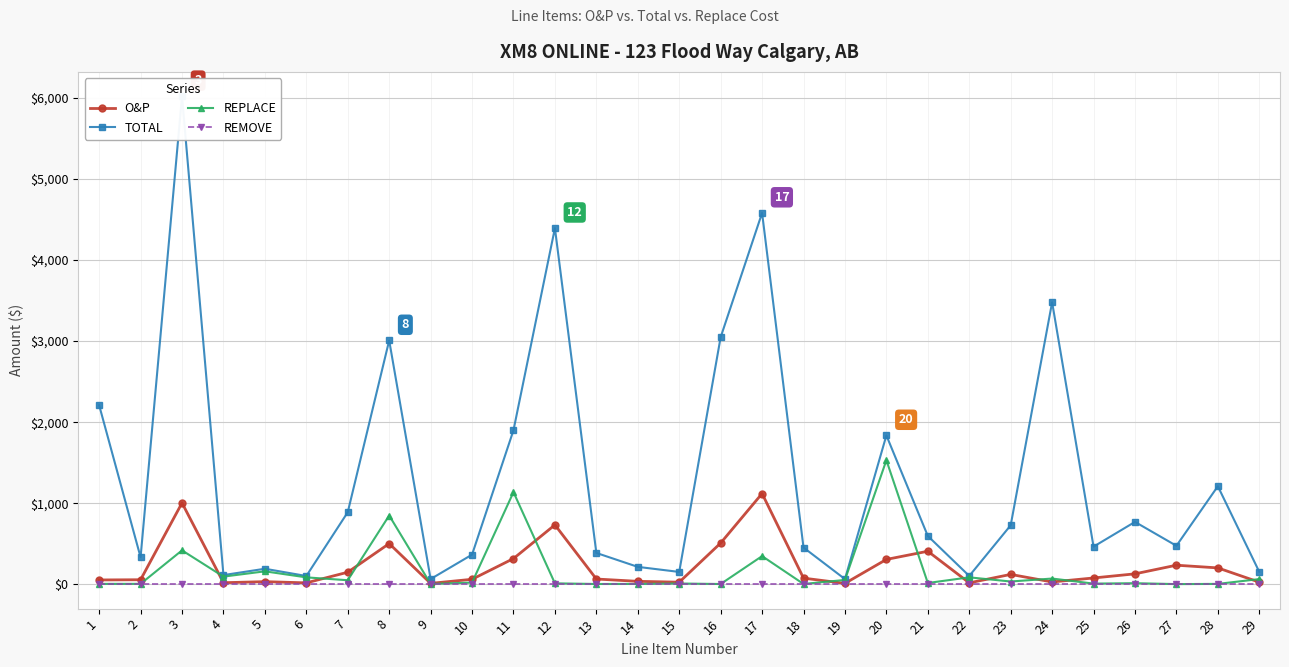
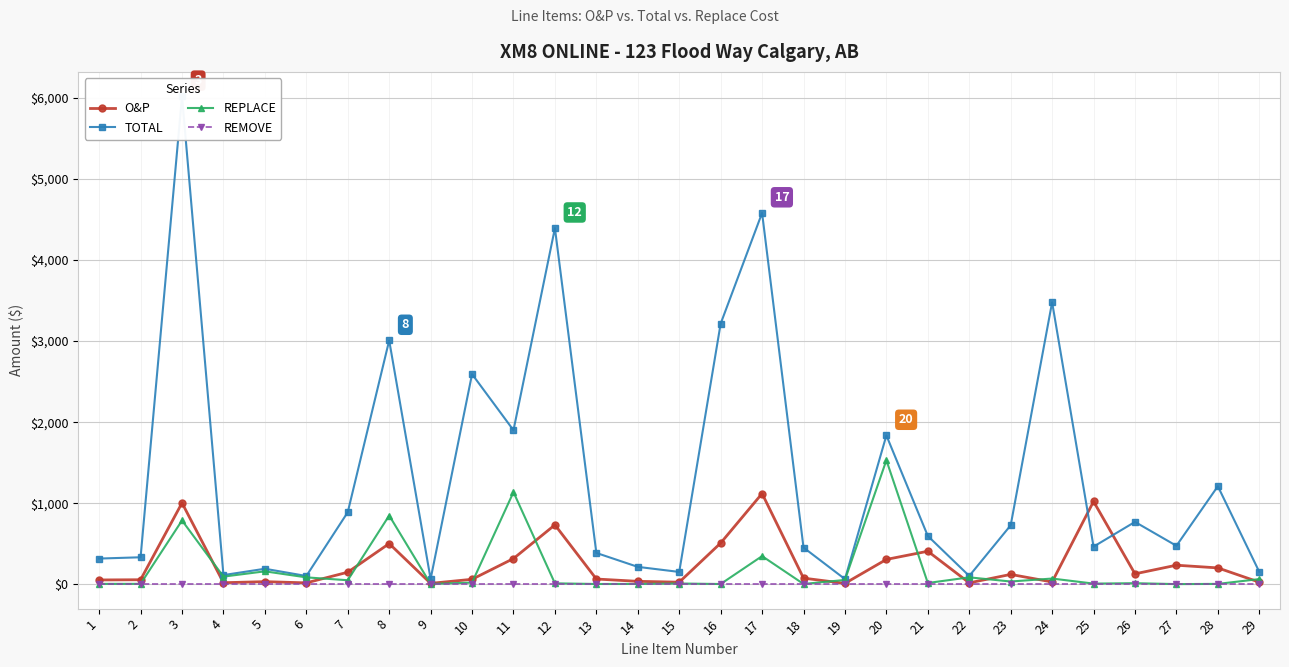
TOTAL, 1: $2,200 -> $300
REPLACE, 3: $400 -> $800
TOTAL, 10: $400 -> $2,600
TOTAL, 16: $3,000 -> $3,200
O&P, 25: $100 -> $1,000
